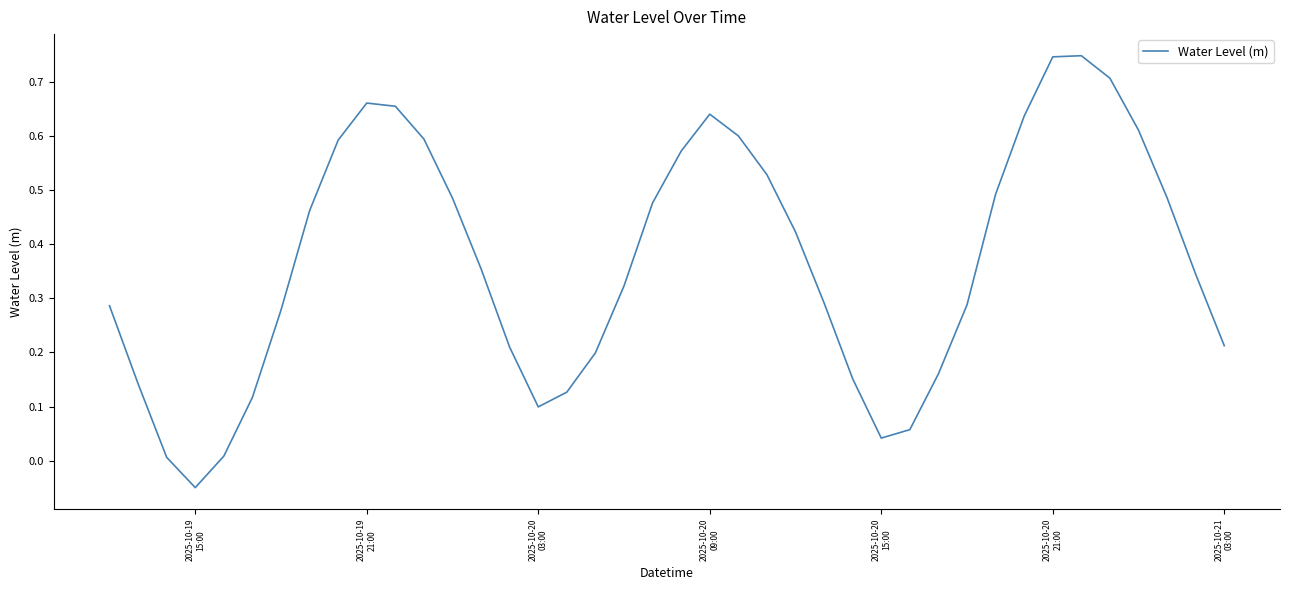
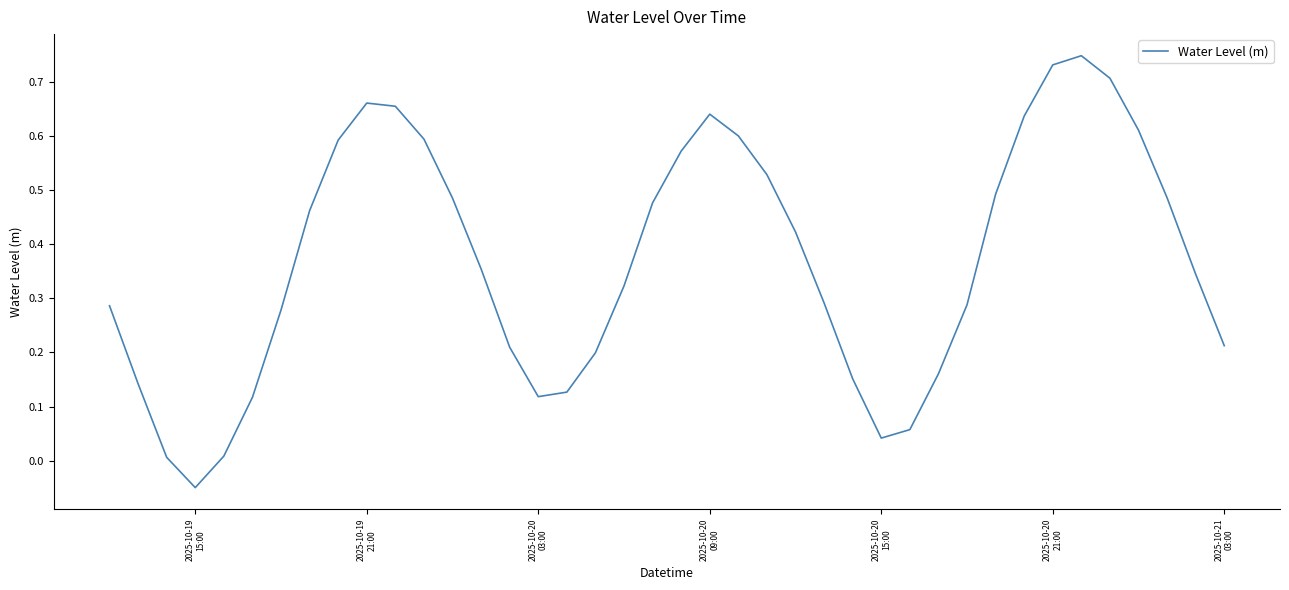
2025-10-20 03:00: 0.10 -> 0.12
2025-10-20 21:00: 0.75 -> 0.73
